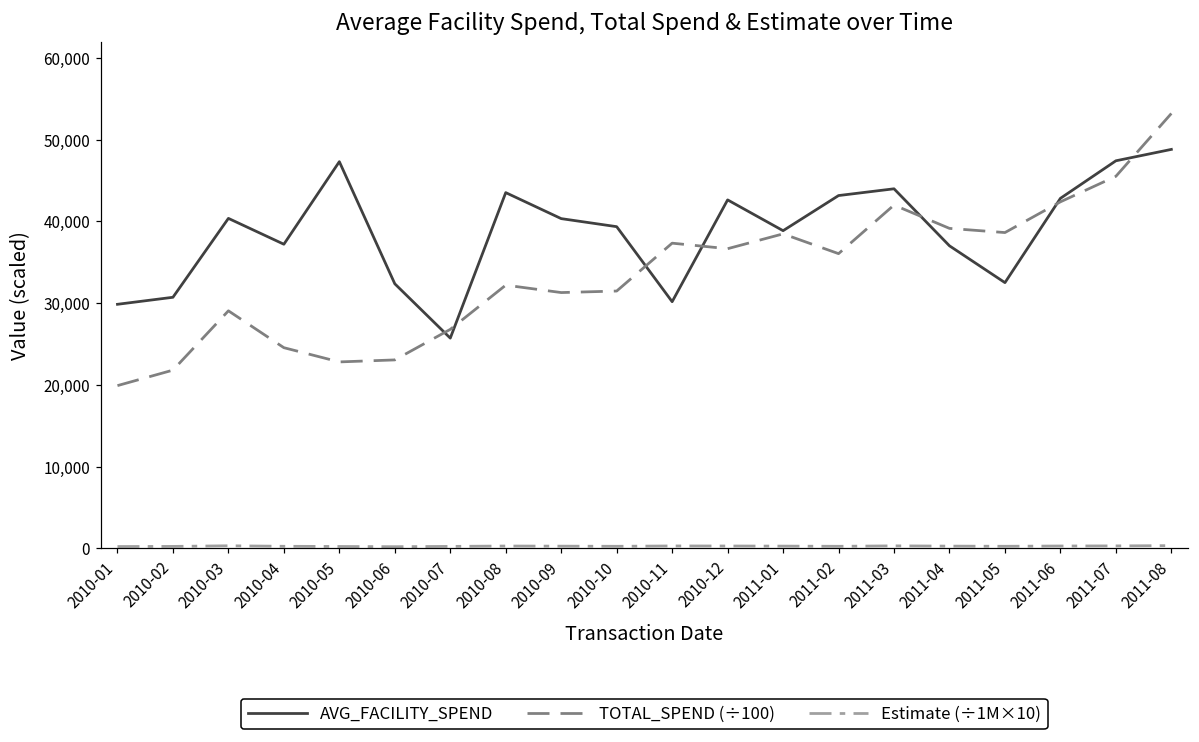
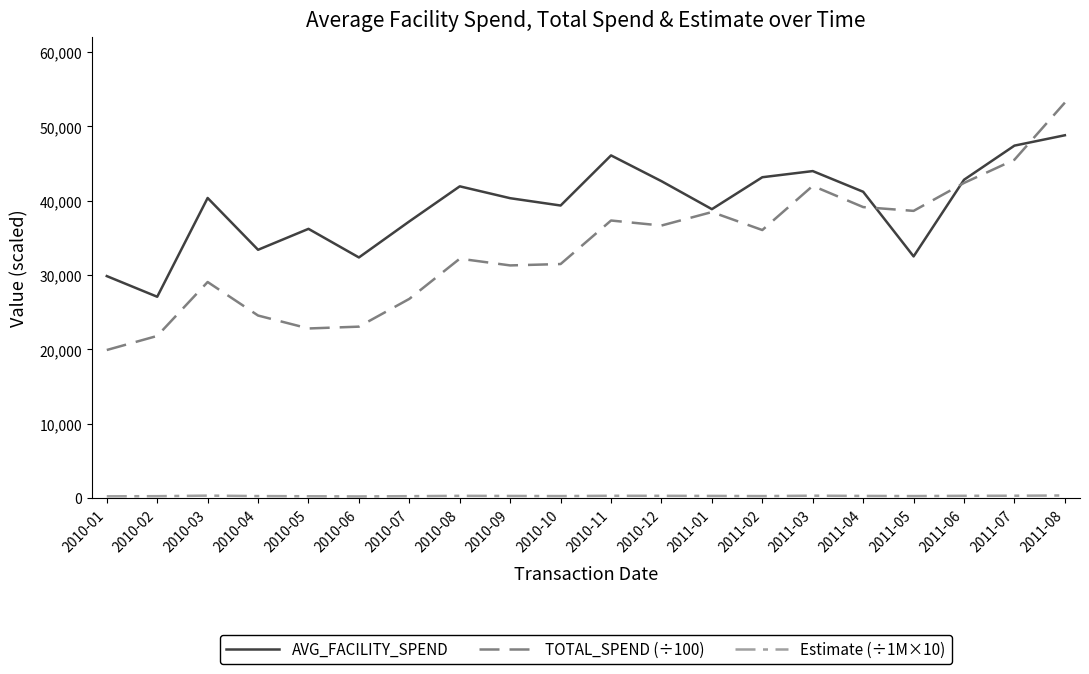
AVG_FACILITY_SPEND, 2010-02: 31,000 -> 27,000
AVG_FACILITY_SPEND, 2010-04: 37,000 -> 33,000
AVG_FACILITY_SPEND, 2010-05: 47,000 -> 36,000
AVG_FACILITY_SPEND, 2010-07: 26,000 -> 37,000
AVG_FACILITY_SPEND, 2010-08: 44,000 -> 42,000
AVG_FACILITY_SPEND, 2010-11: 30,000 -> 46,000
AVG_FACILITY_SPEND, 2011-04: 37,000 -> 41,000
